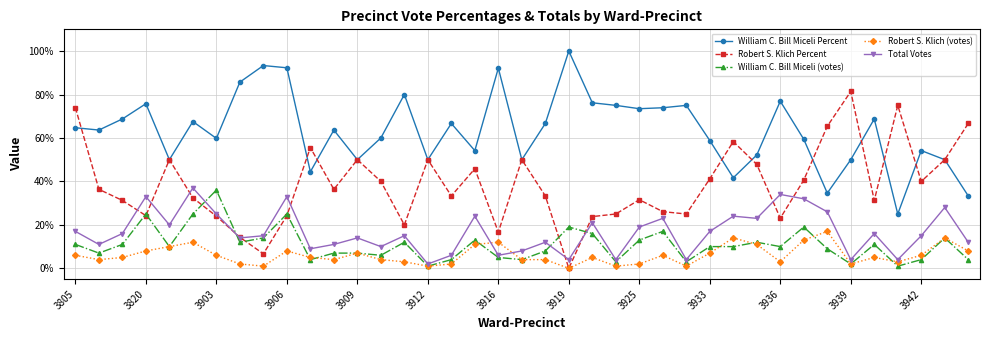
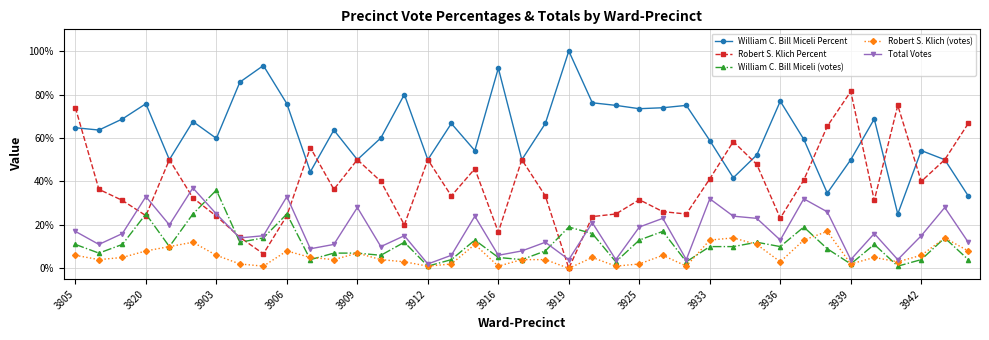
William C. Bill Miceli Percent, 3906: 92% -> 76%
Total Votes, 3909: 14% -> 28%
Robert S. Klich (votes), 3916: 12% -> 1%
Robert S. Klich (votes), 3933: 7% -> 13%
Total Votes, 3933: 17% -> 32%
Total Votes, 3936: 34% -> 13%
